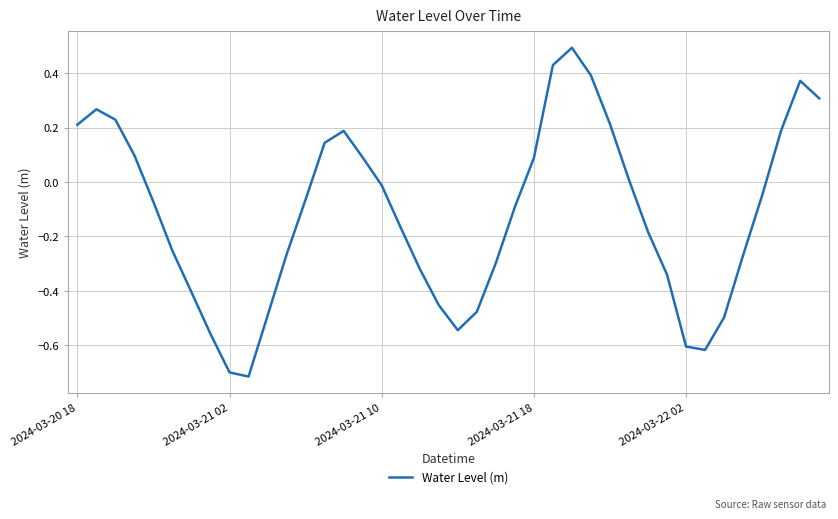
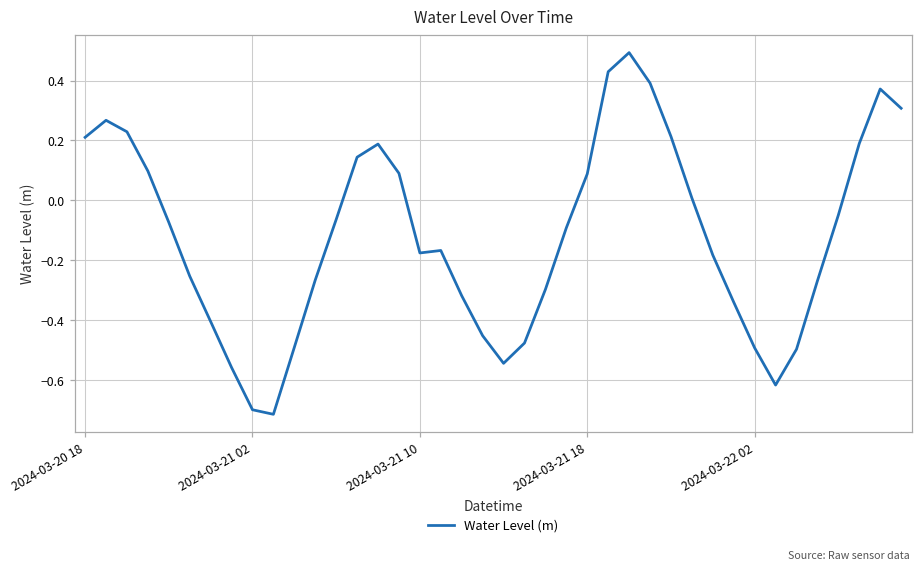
2024-03-21 10: -0.01 -> -0.18
2024-03-22 02: -0.60 -> -0.49
